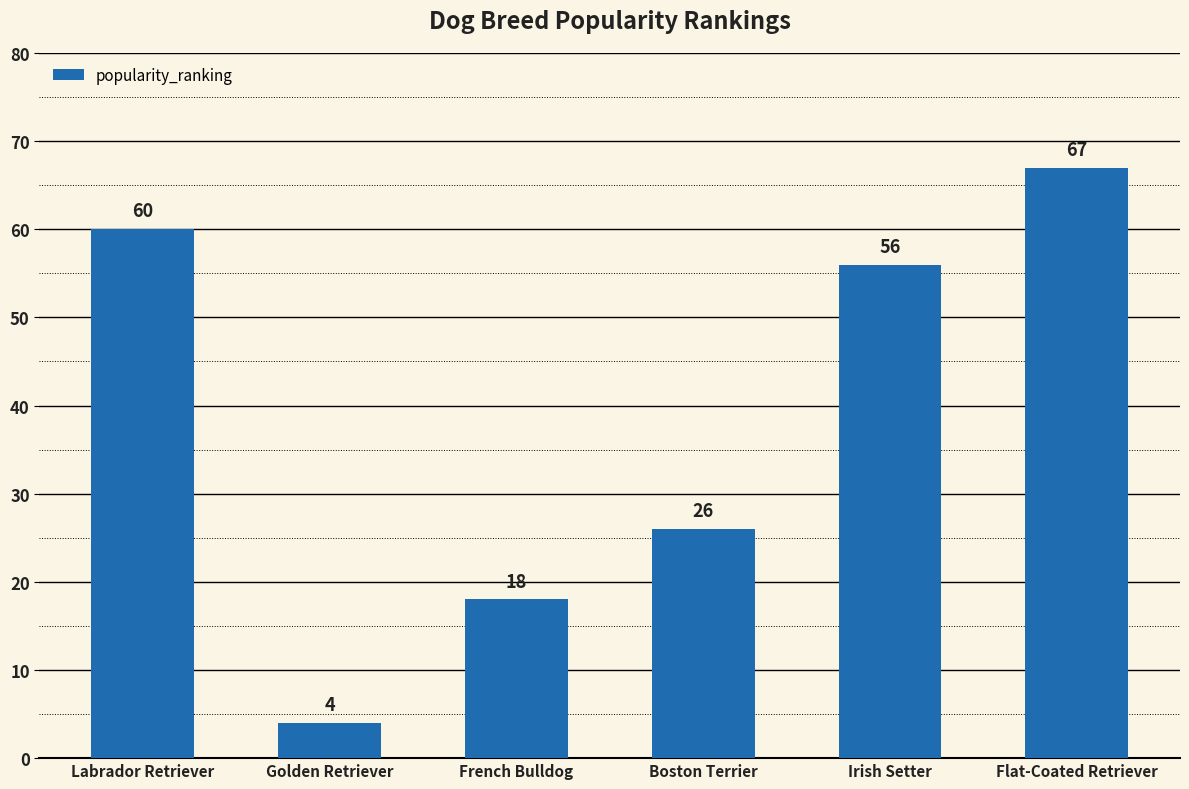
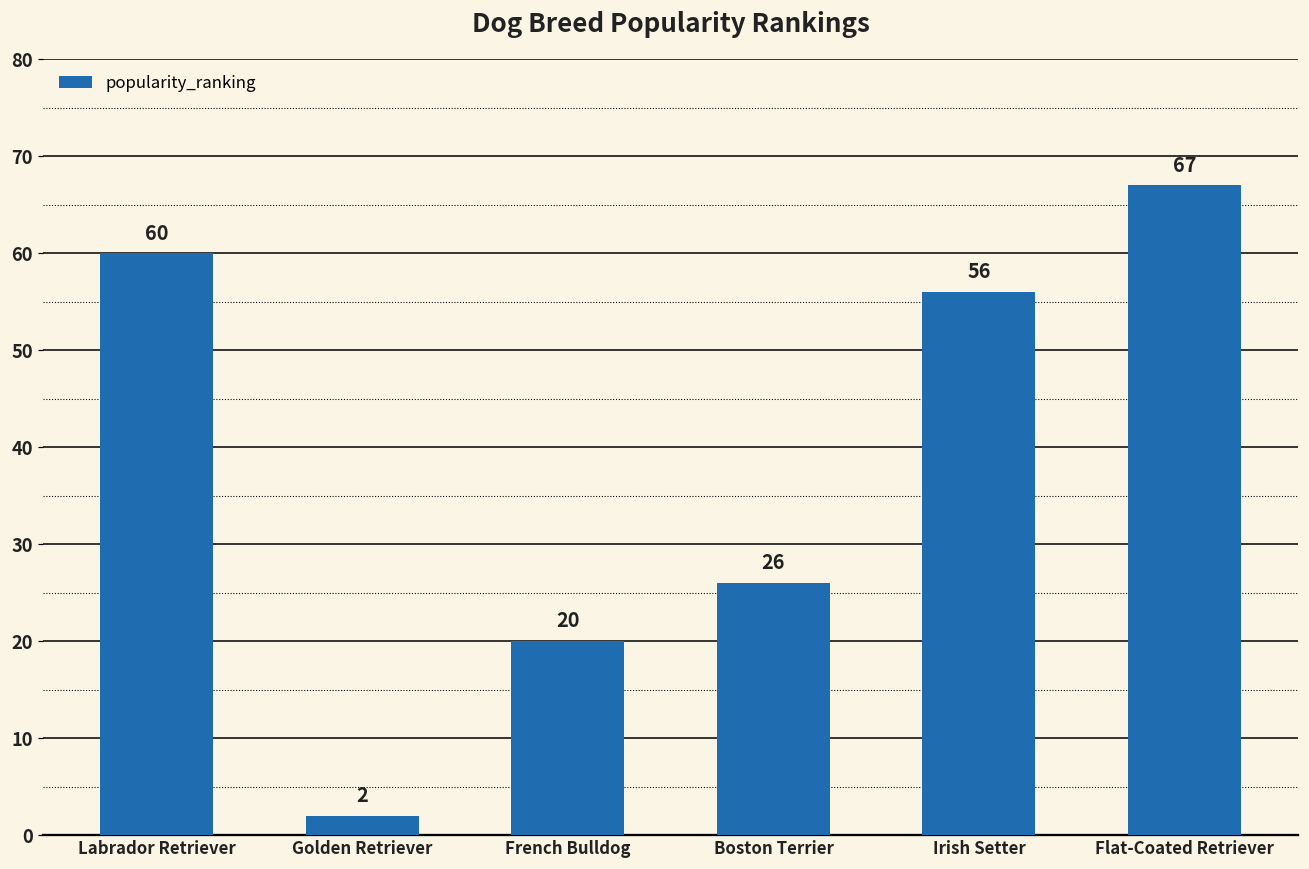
Golden Retriever: 4 -> 2
French Bulldog: 18 -> 20
